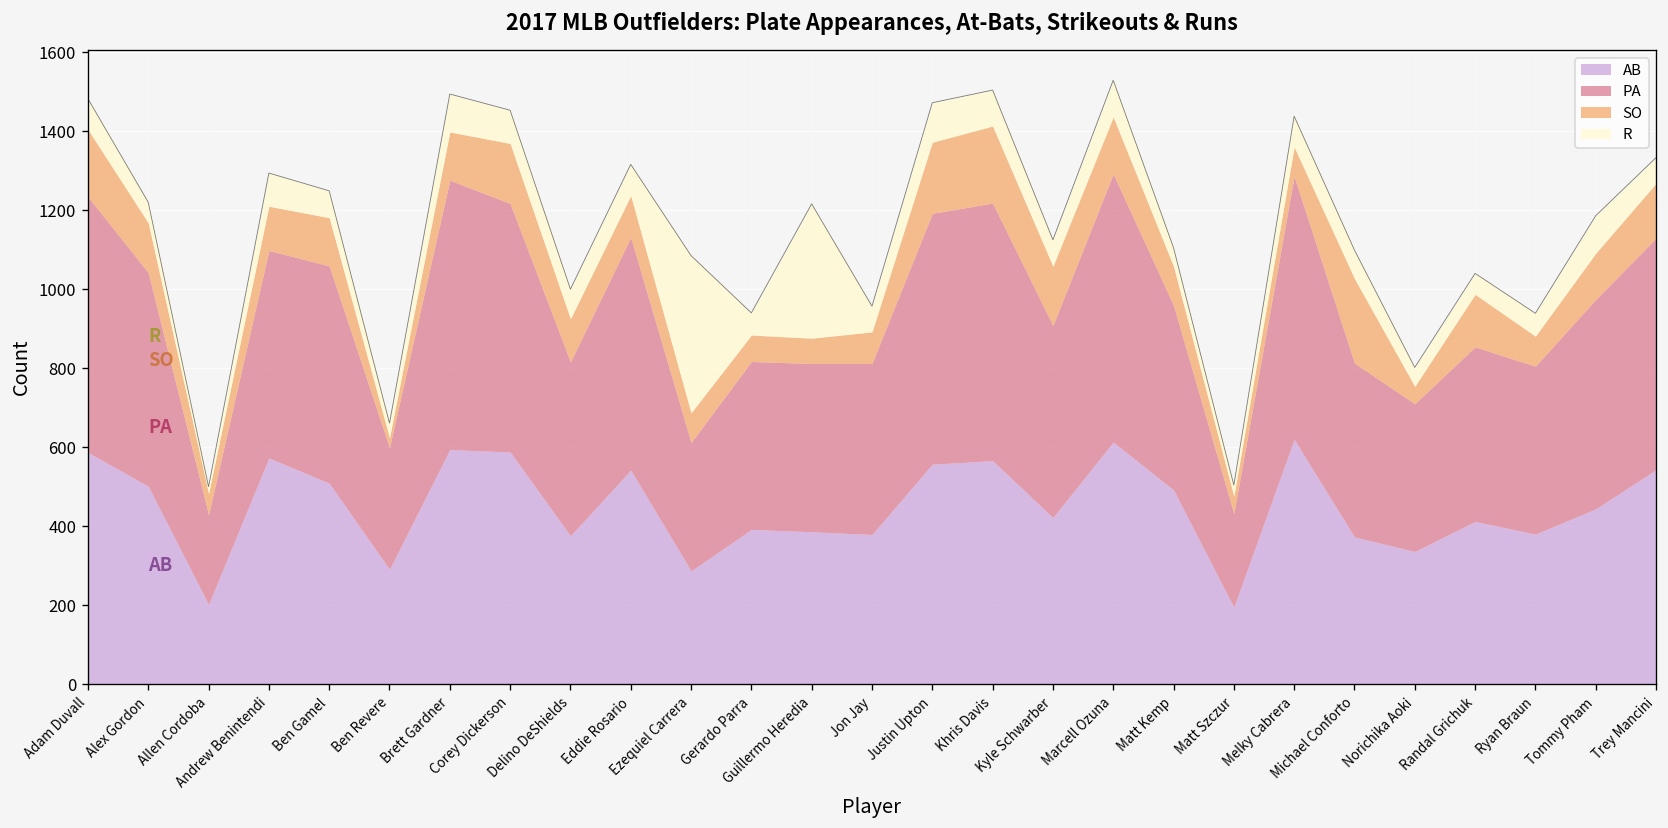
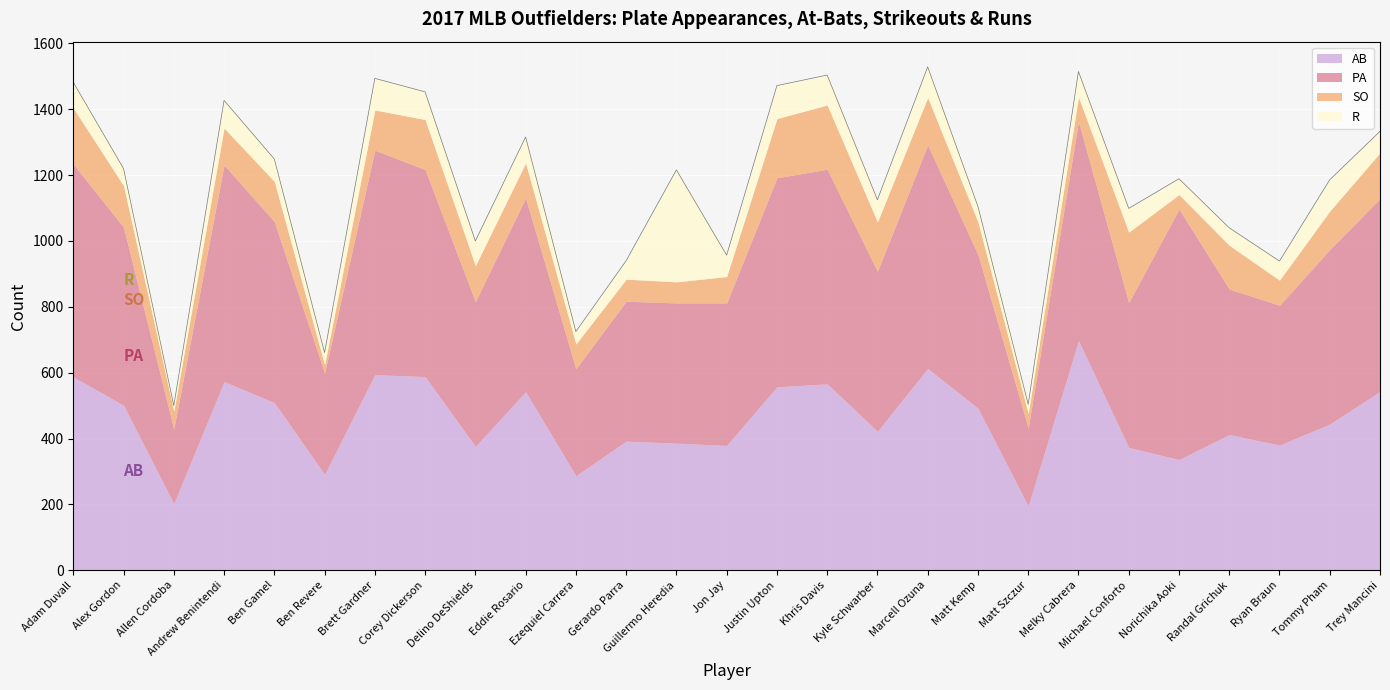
PA, Andrew Benintendi: 530 -> 660
R, Ezequiel Carrera: 400 -> 40
AB, Melky Cabrera: 620 -> 700
PA, Norichika Aoki: 370 -> 760
